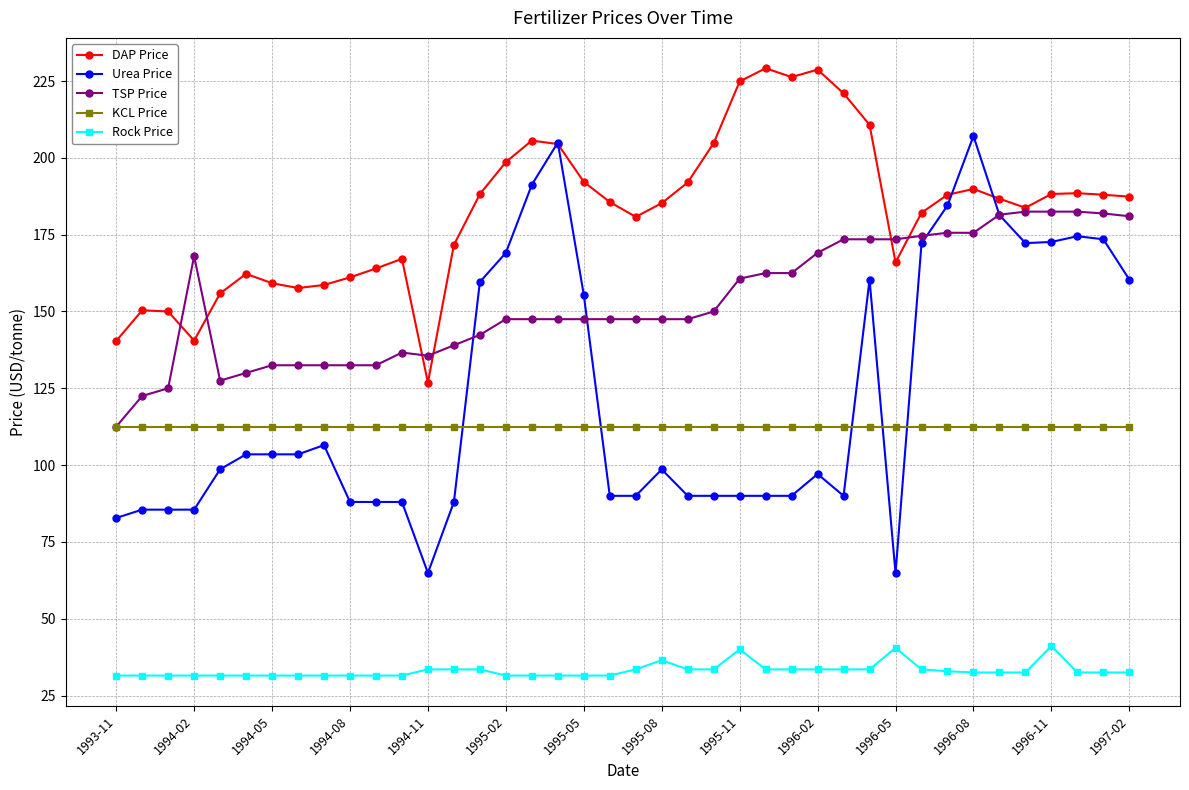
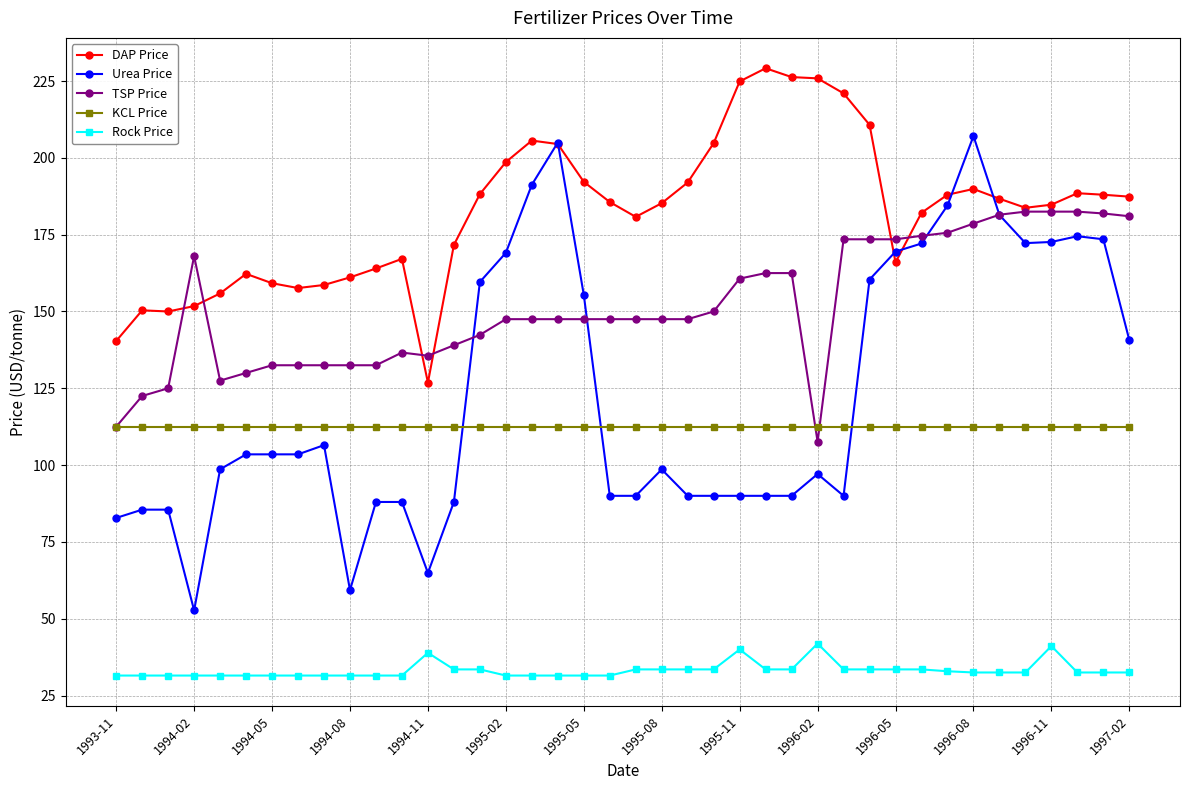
DAP Price, 1994-02: 141 -> 152
Urea Price, 1994-02: 86 -> 53
Urea Price, 1994-08: 88 -> 59
Rock Price, 1994-11: 34 -> 39
Rock Price, 1995-08: 37 -> 34
DAP Price, 1996-02: 229 -> 226
TSP Price, 1996-02: 169 -> 108
Rock Price, 1996-02: 34 -> 42
Urea Price, 1996-05: 65 -> 170
Rock Price, 1996-05: 41 -> 34
TSP Price, 1996-08: 176 -> 179
DAP Price, 1996-11: 188 -> 185
Urea Price, 1997-02: 160 -> 141
